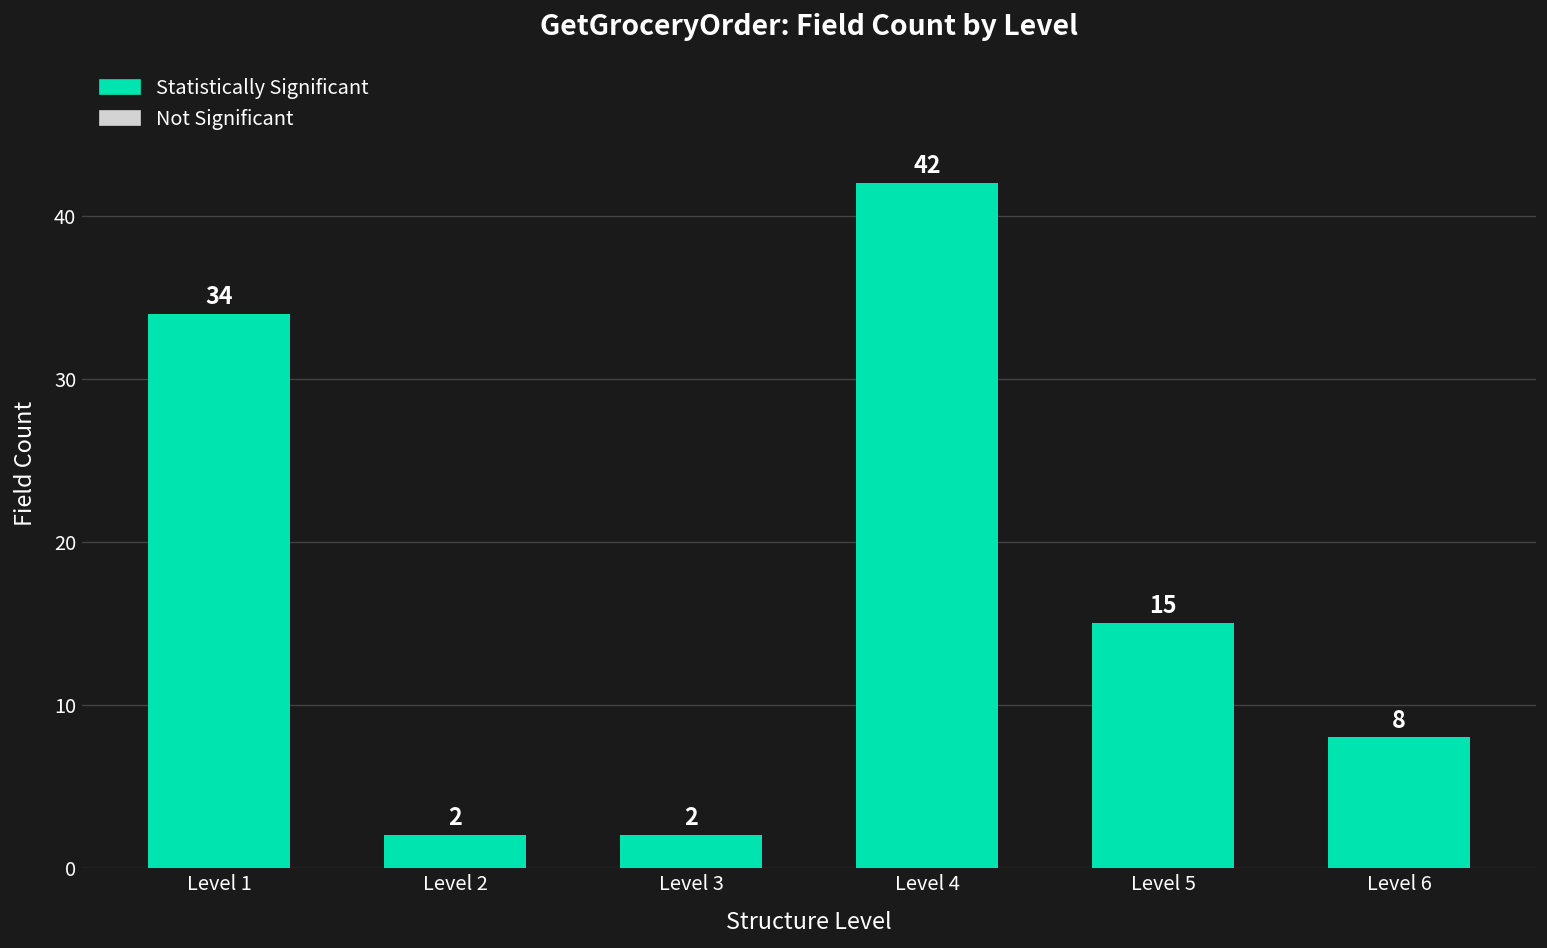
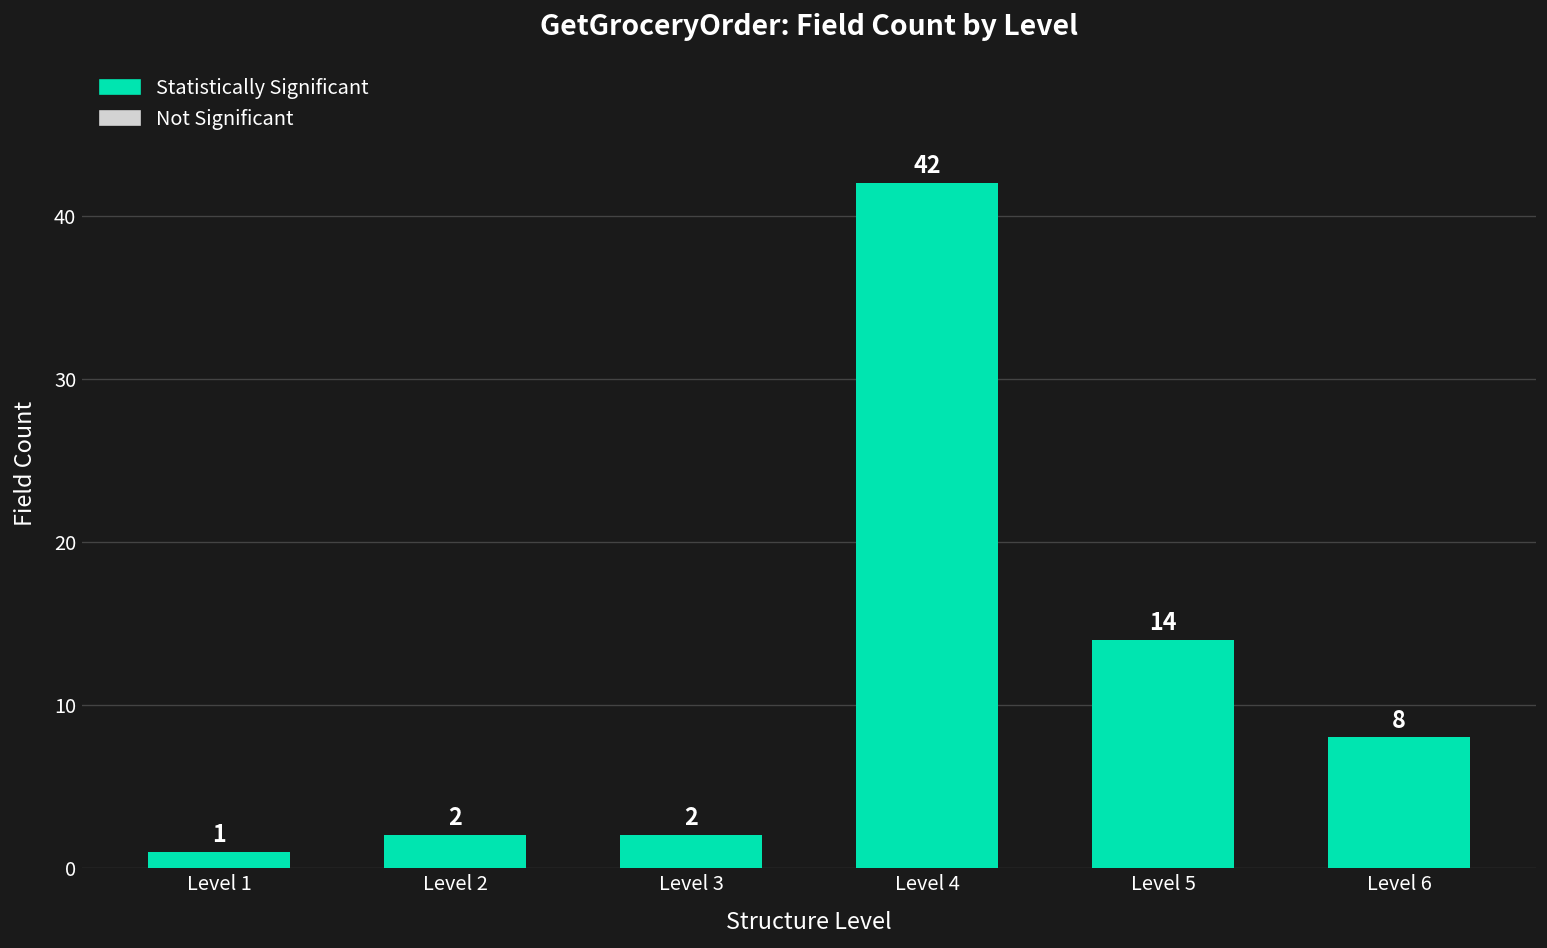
Level 1: 34 -> 1
Level 5: 15 -> 14
